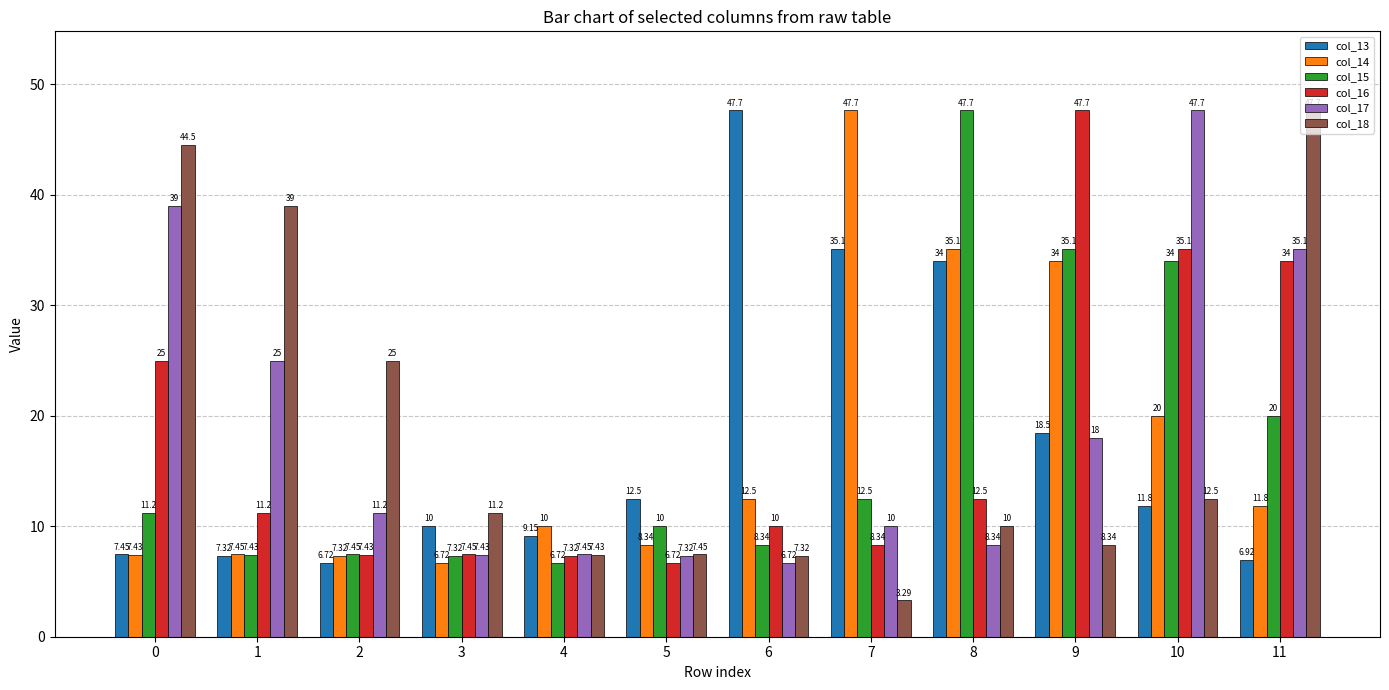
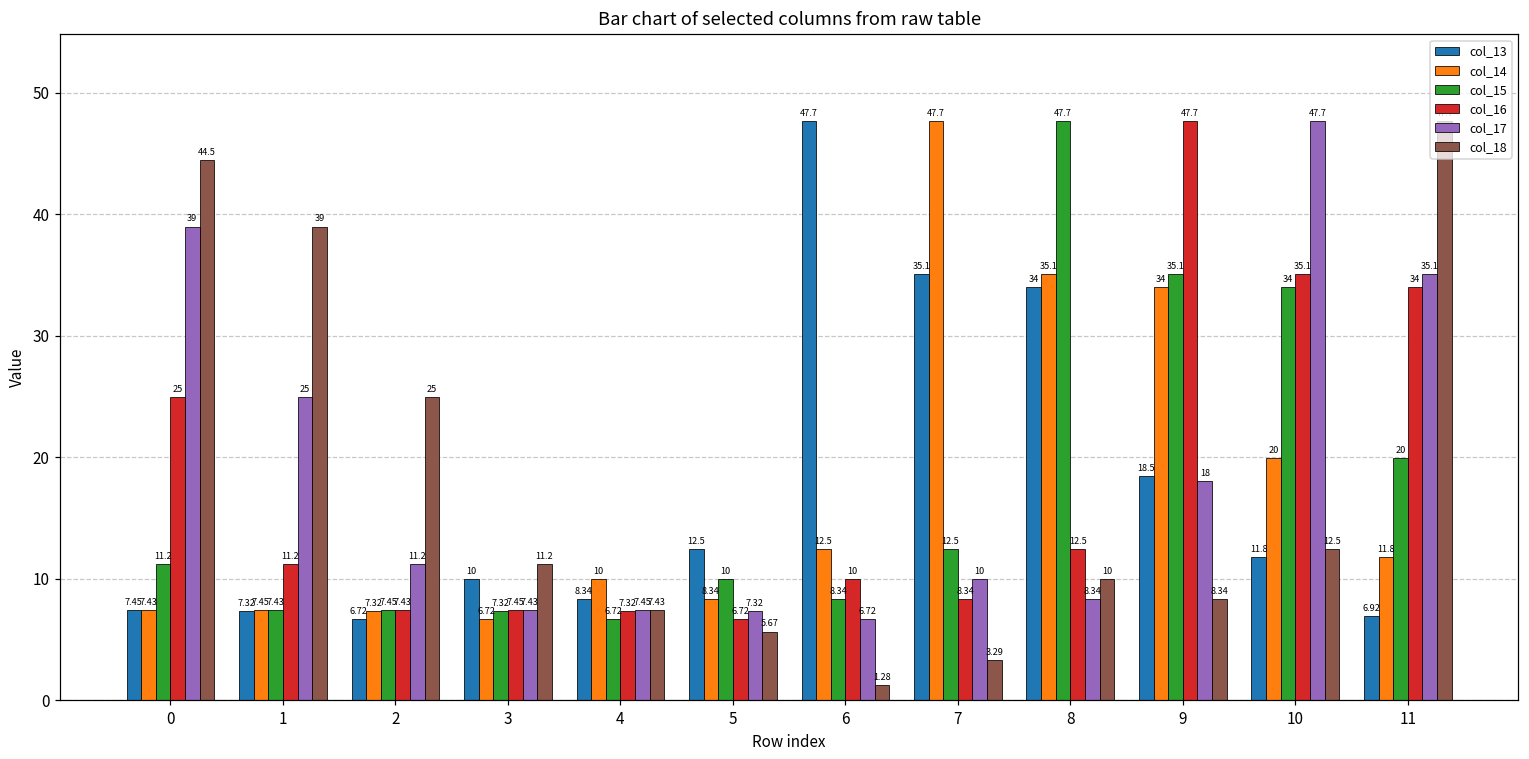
col_13, 4: 9.15 -> 8.34
col_18, 5: 7.45 -> 5.67
col_18, 6: 7.32 -> 1.28
